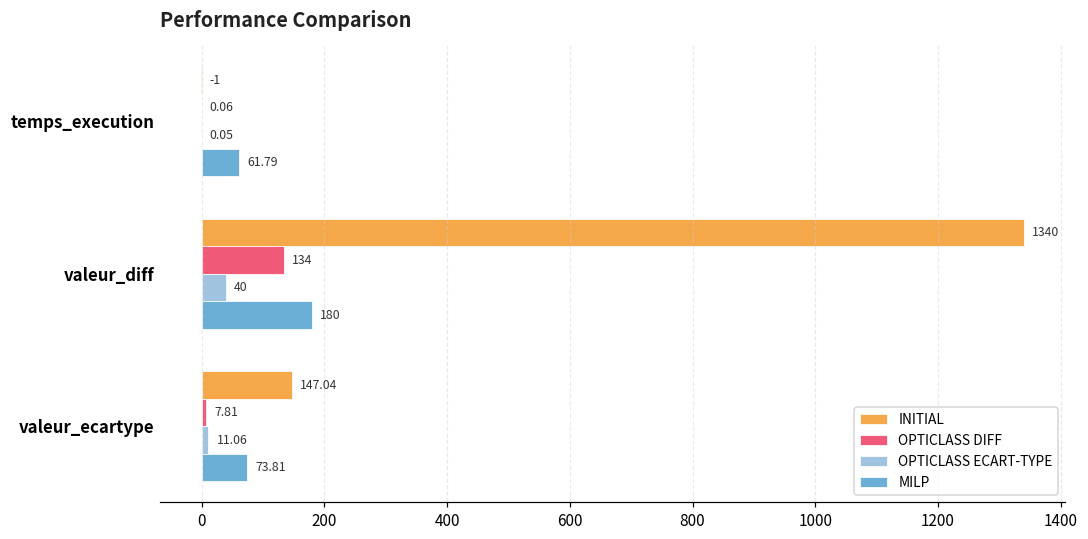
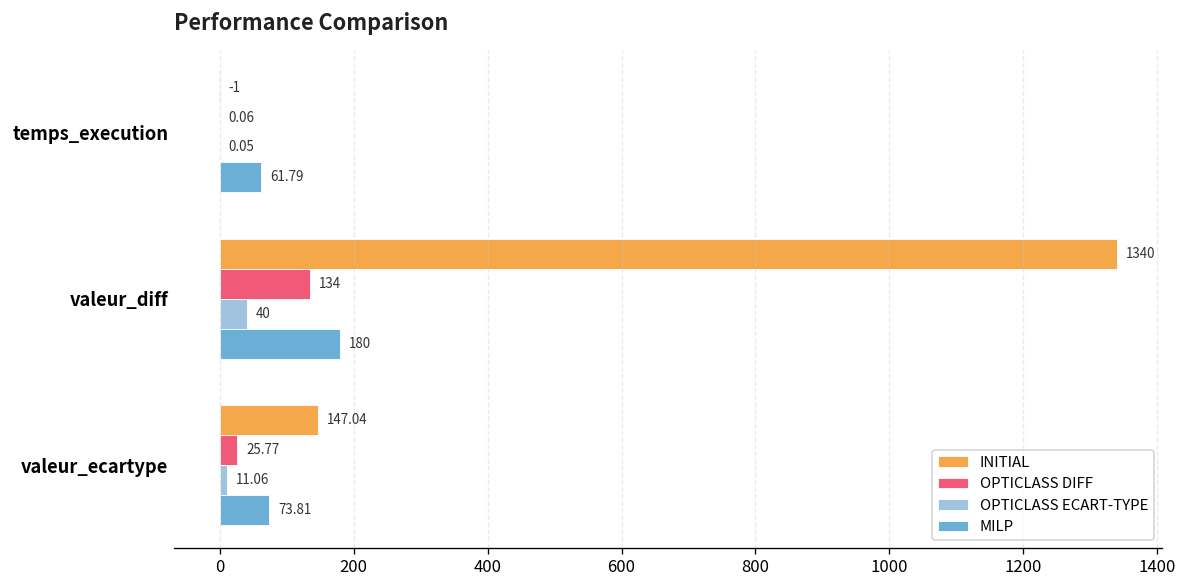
OPTICLASS DIFF, valeur_ecartype: 7.81 -> 25.77
